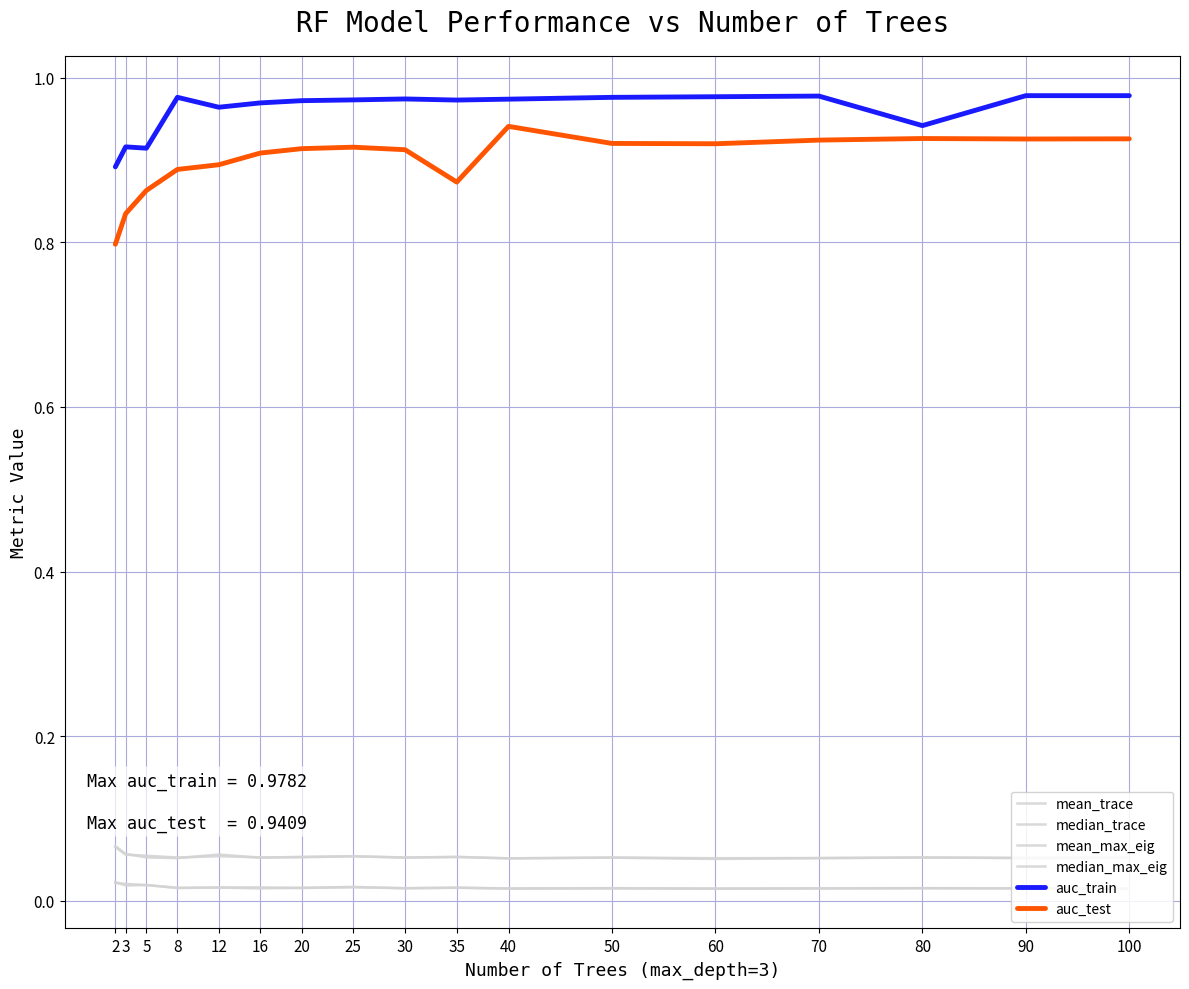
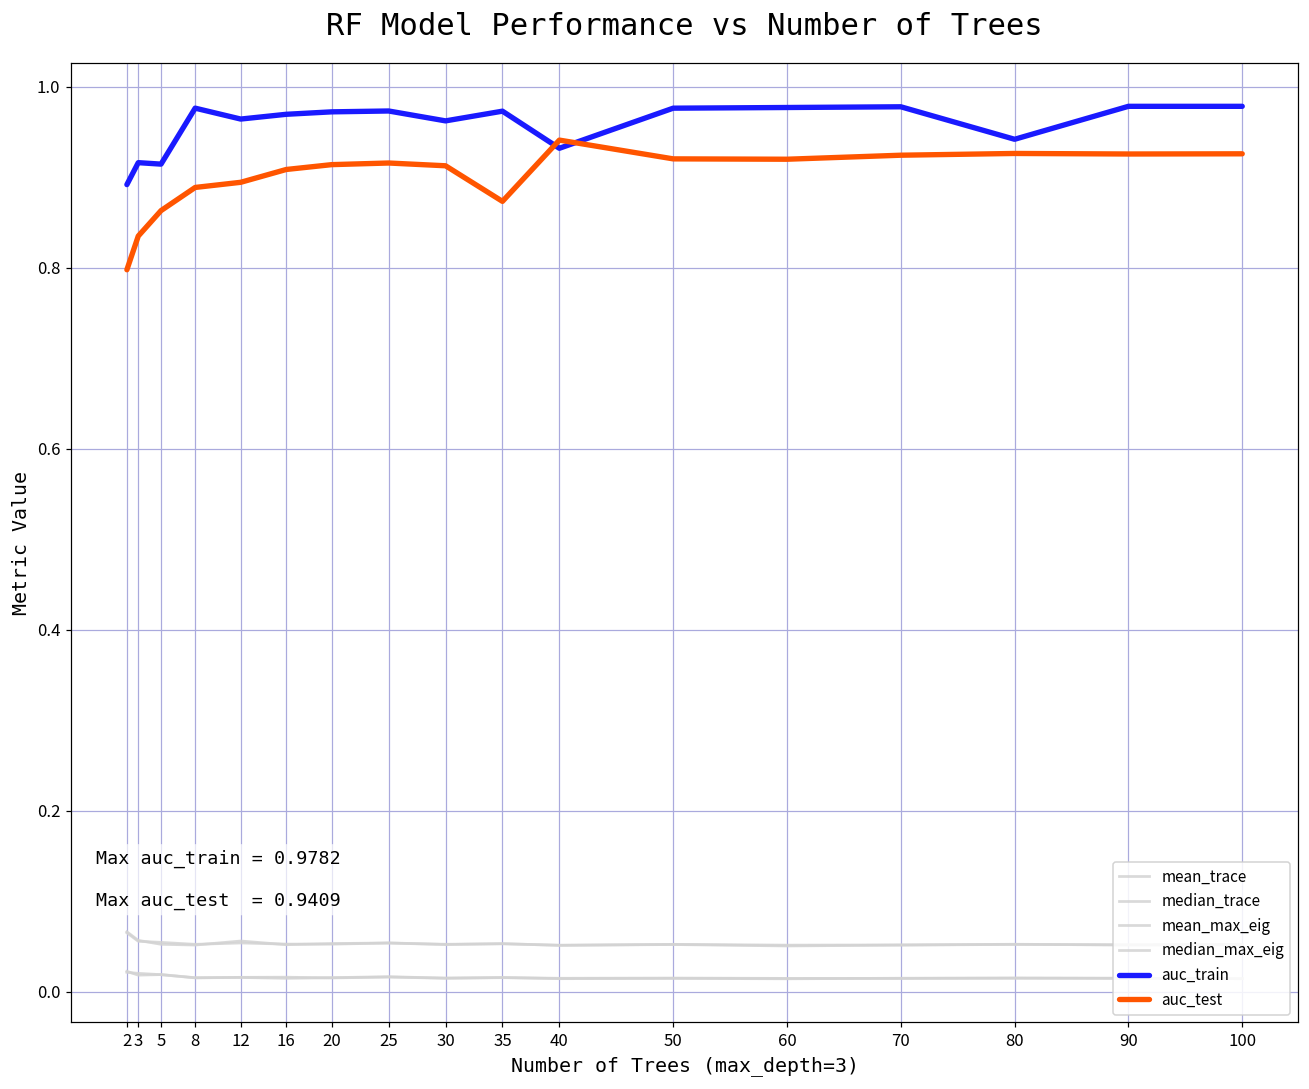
auc_train, 30: 0.97 -> 0.96
auc_train, 40: 0.97 -> 0.93
